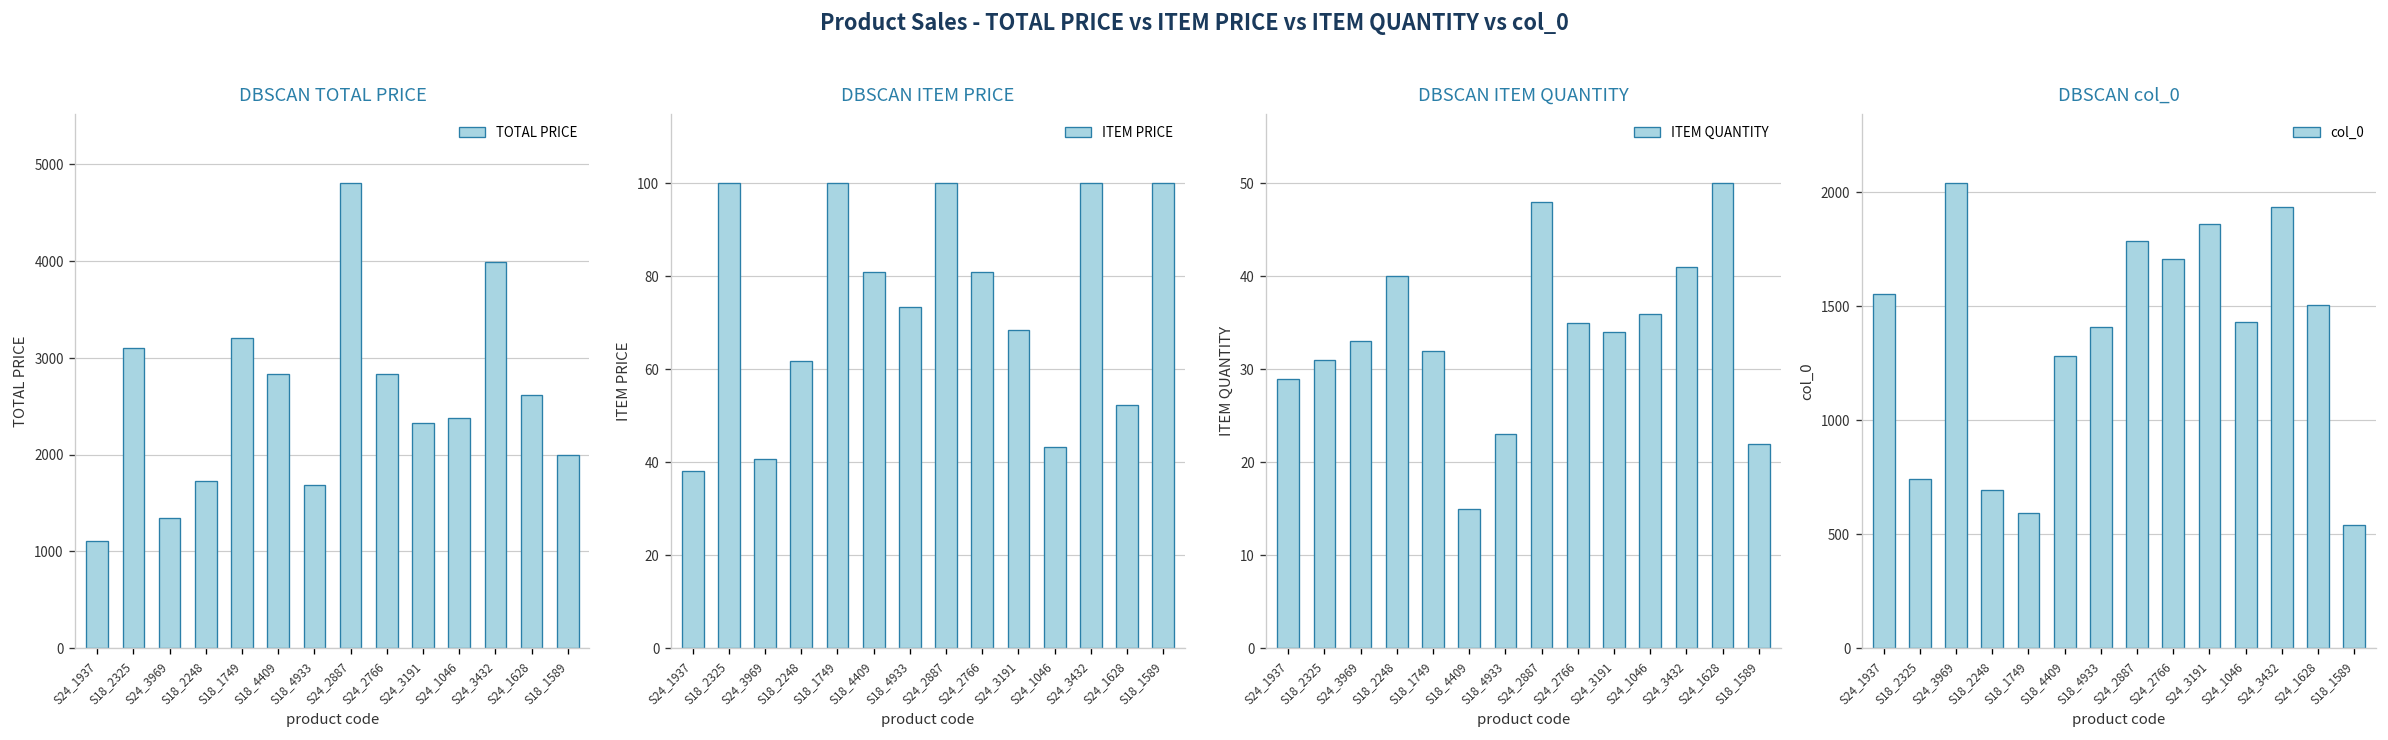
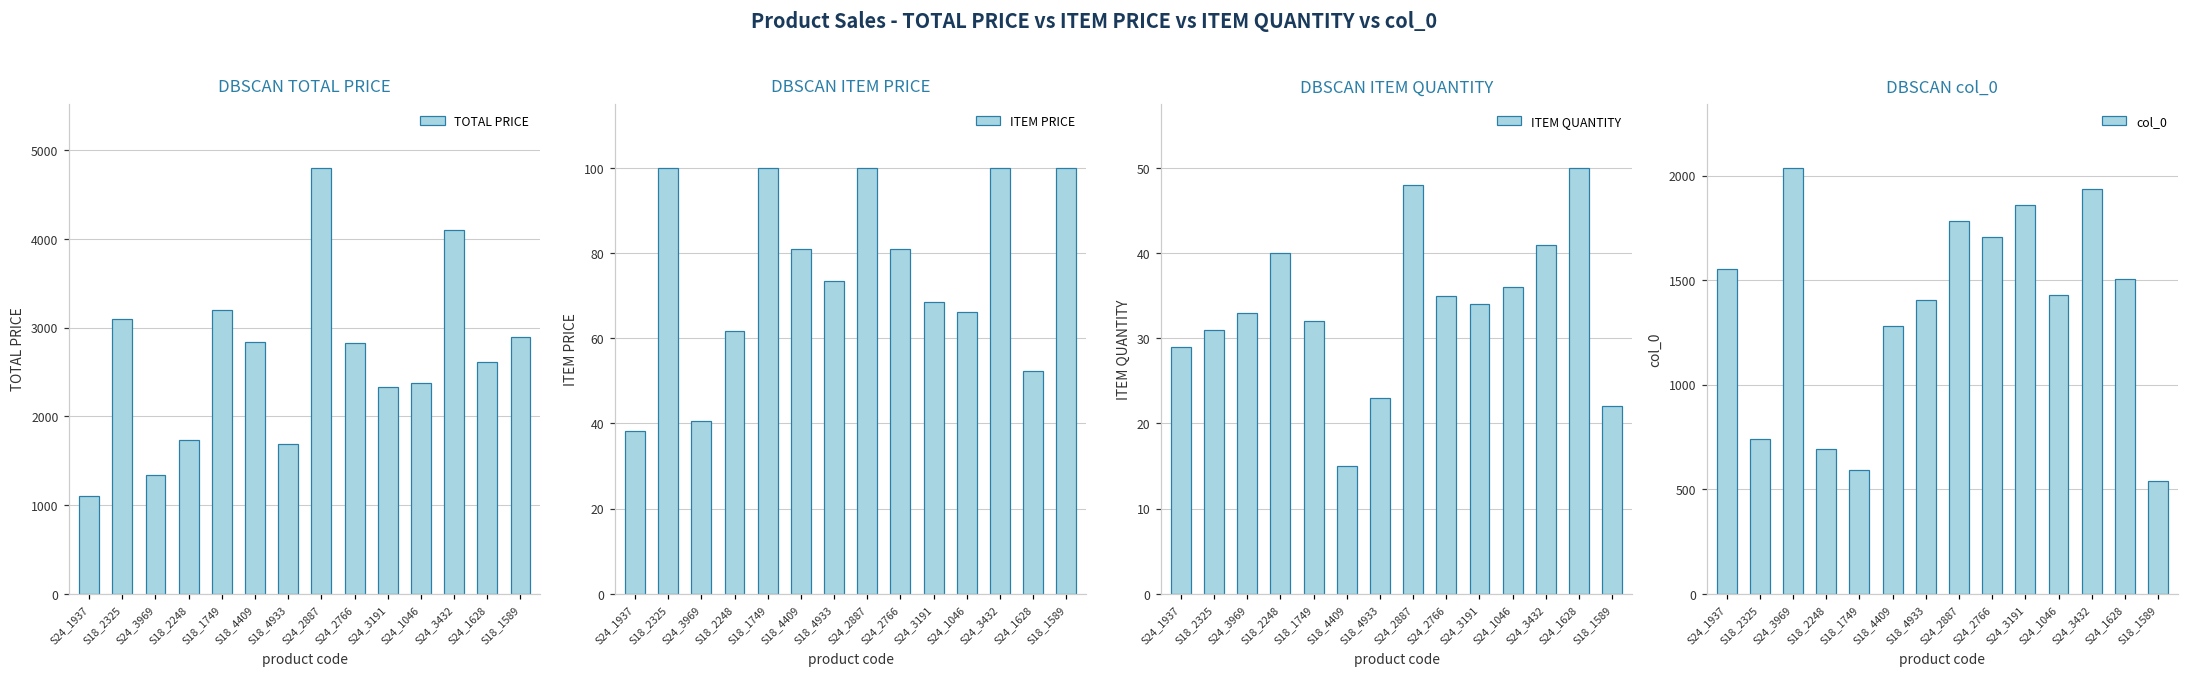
DBSCAN TOTAL PRICE, S24_3432: 4000 -> 4100
DBSCAN TOTAL PRICE, S18_1589: 2000 -> 2900
DBSCAN ITEM PRICE, S24_1046: 43 -> 66
